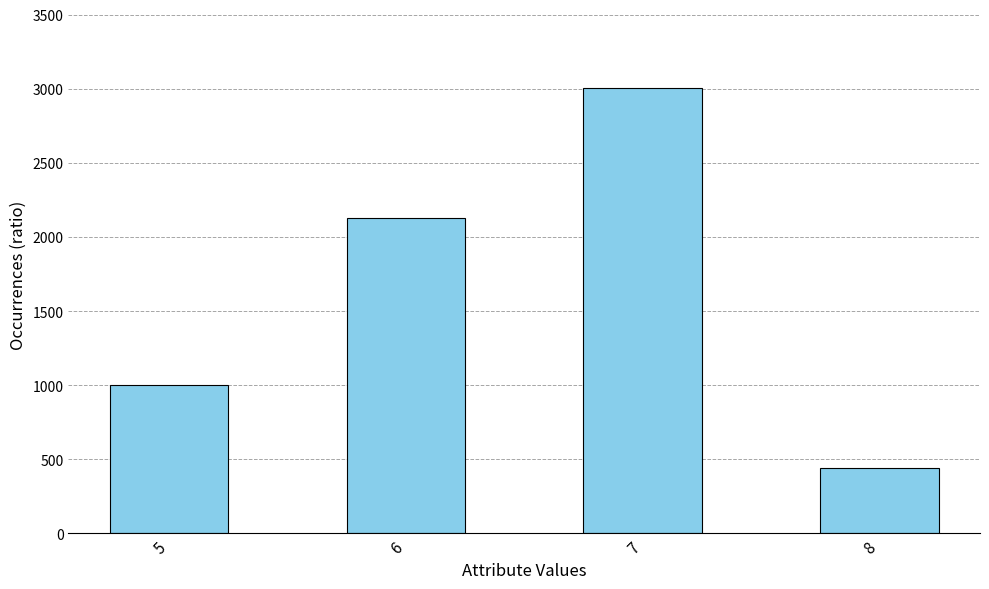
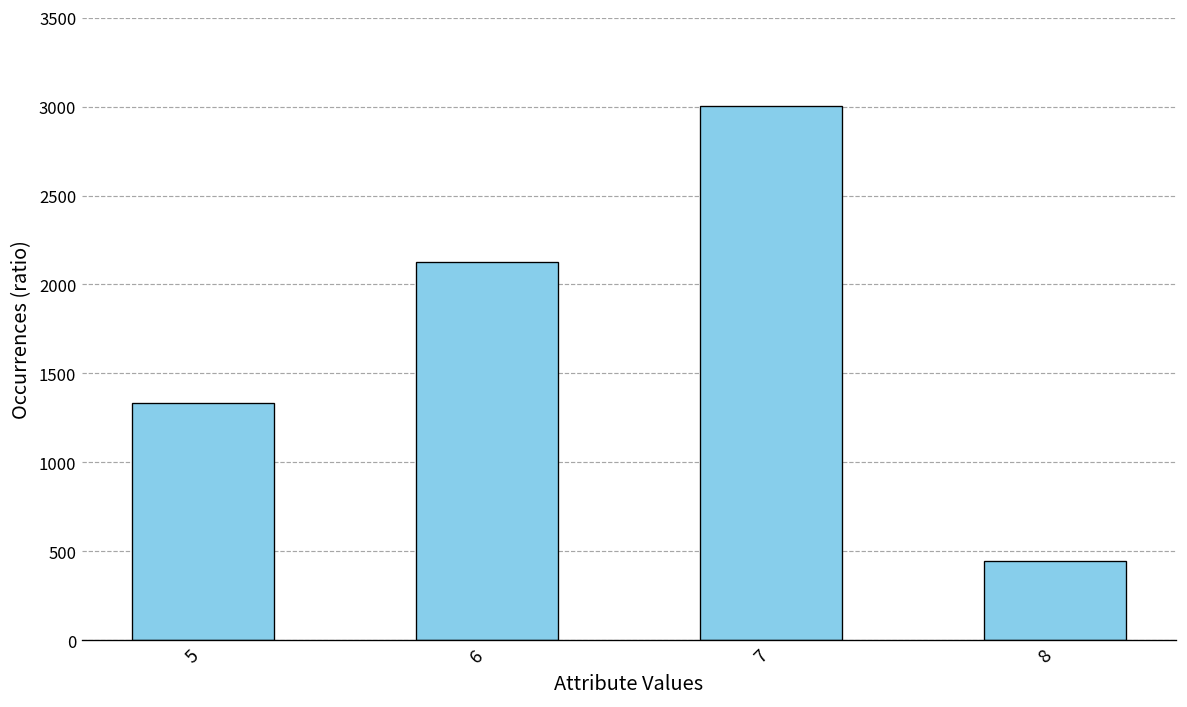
5: 1000 -> 1330
